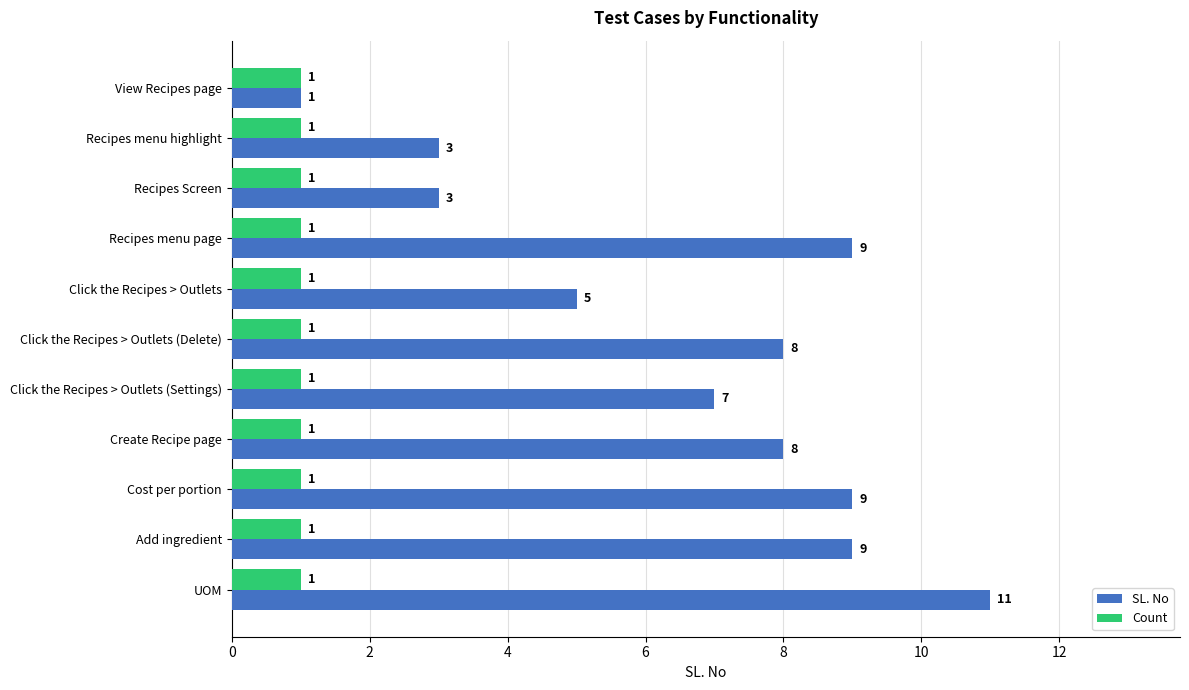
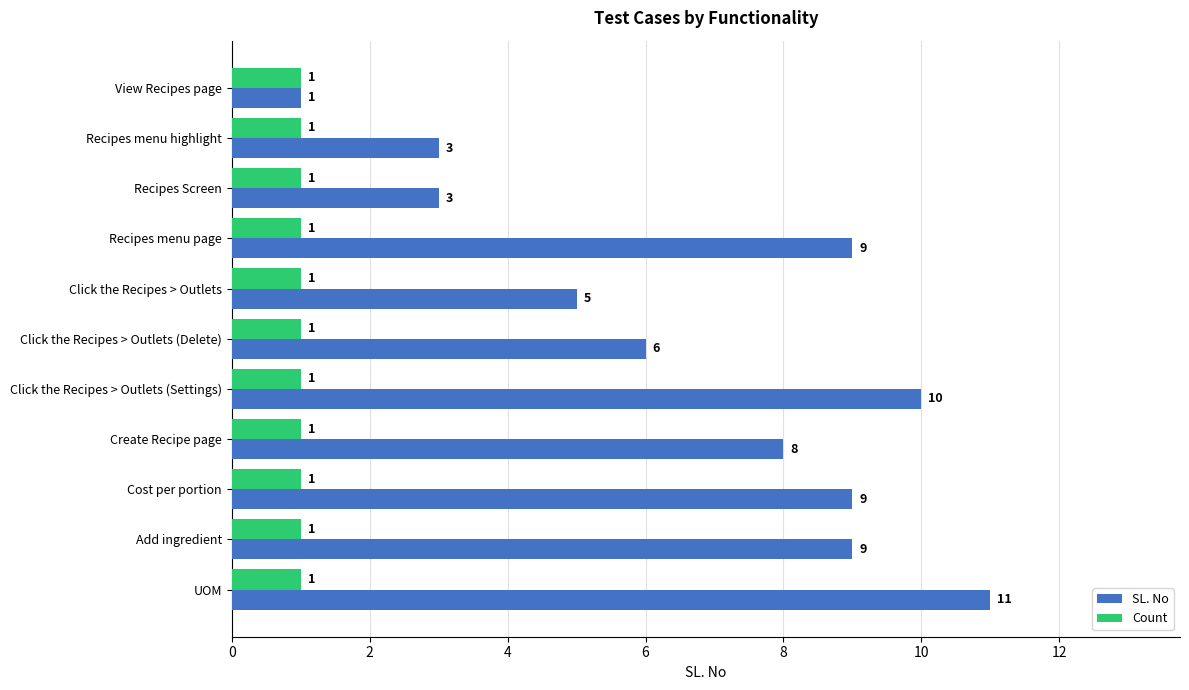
SL. No, Click the Recipes > Outlets (Delete): 8 -> 6
SL. No, Click the Recipes > Outlets (Settings): 7 -> 10
